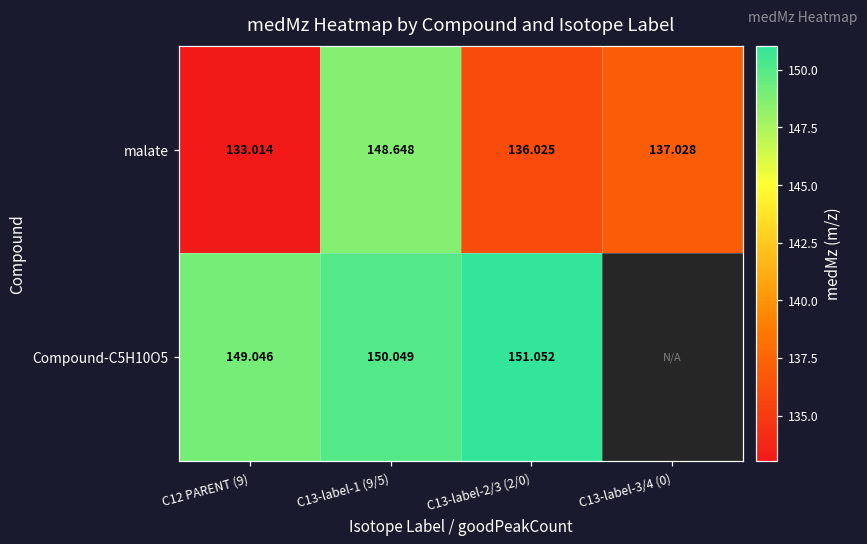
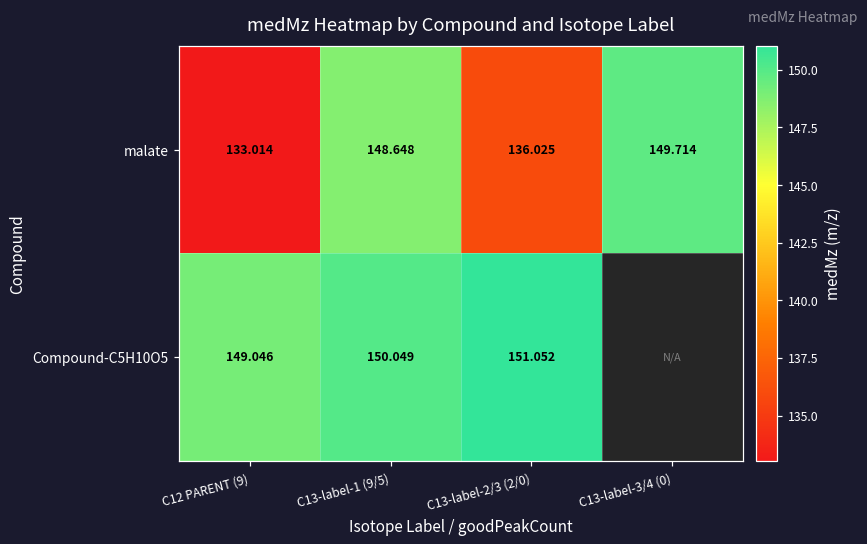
malate, C13-label-3/4 (0): 137.028 -> 149.714
